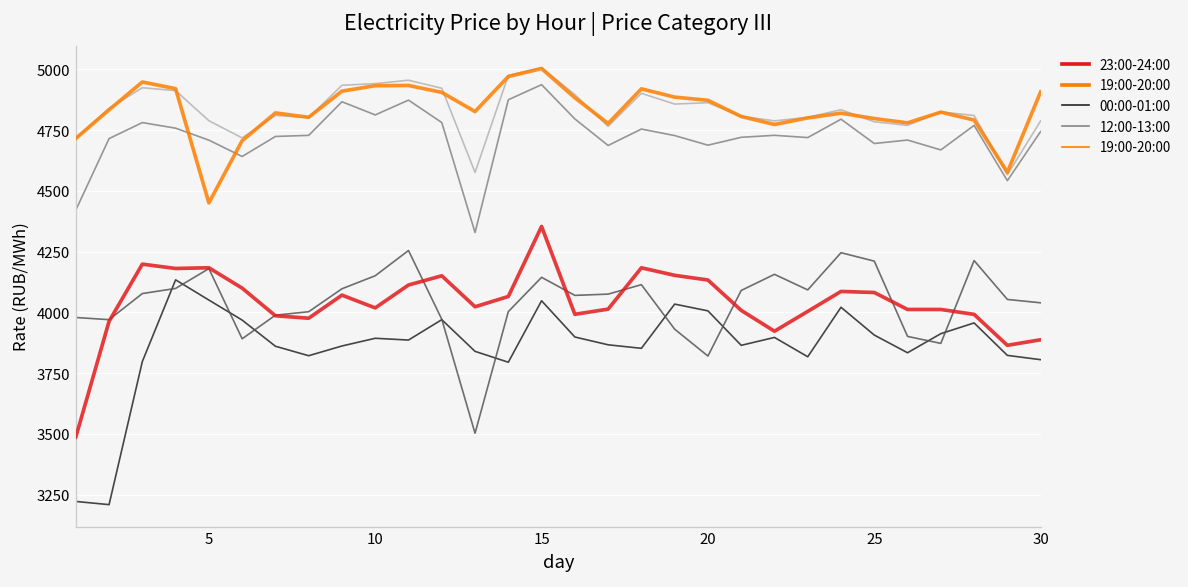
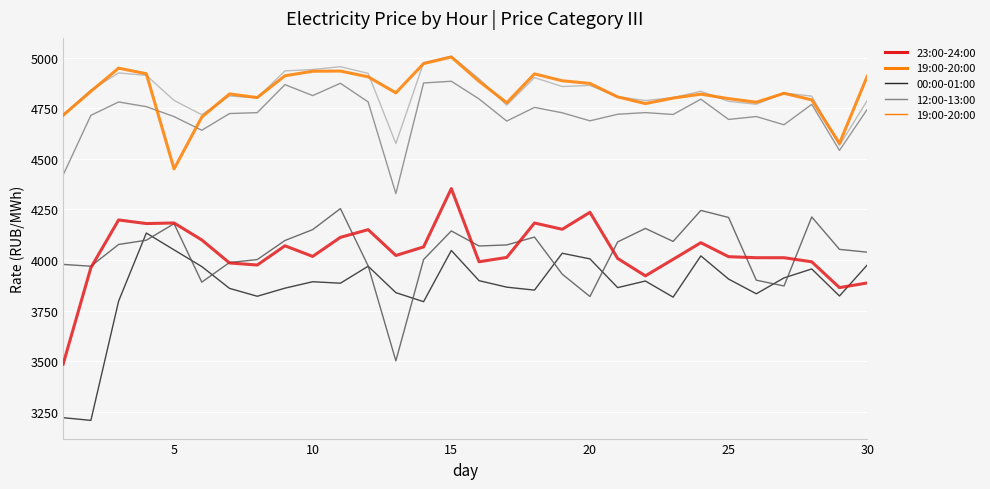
12:00-13:00, 15: 4940 -> 4880
23:00-24:00, 20: 4130 -> 4240
23:00-24:00, 25: 4080 -> 4020
00:00-01:00, 30: 3810 -> 3980
